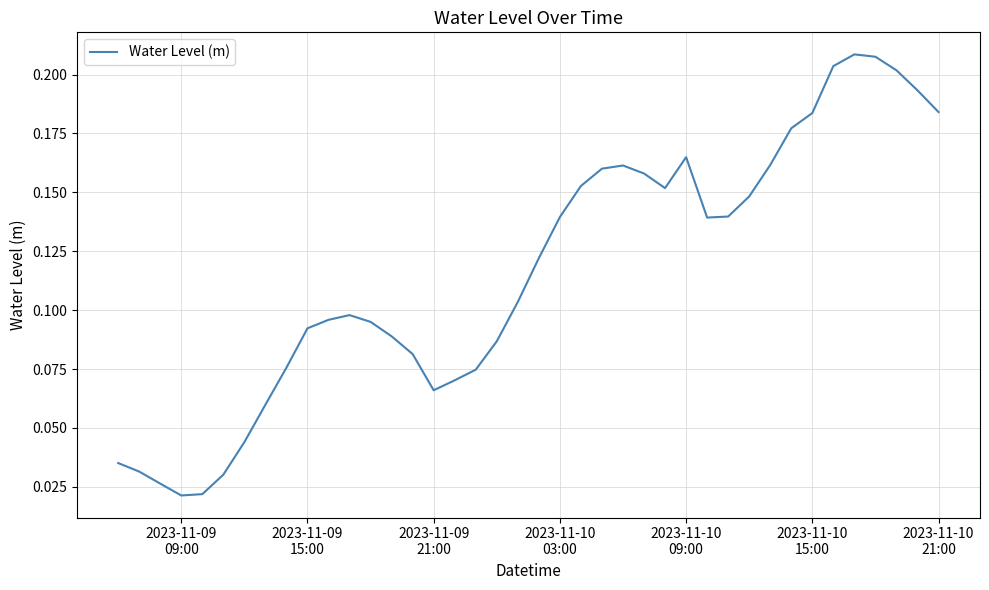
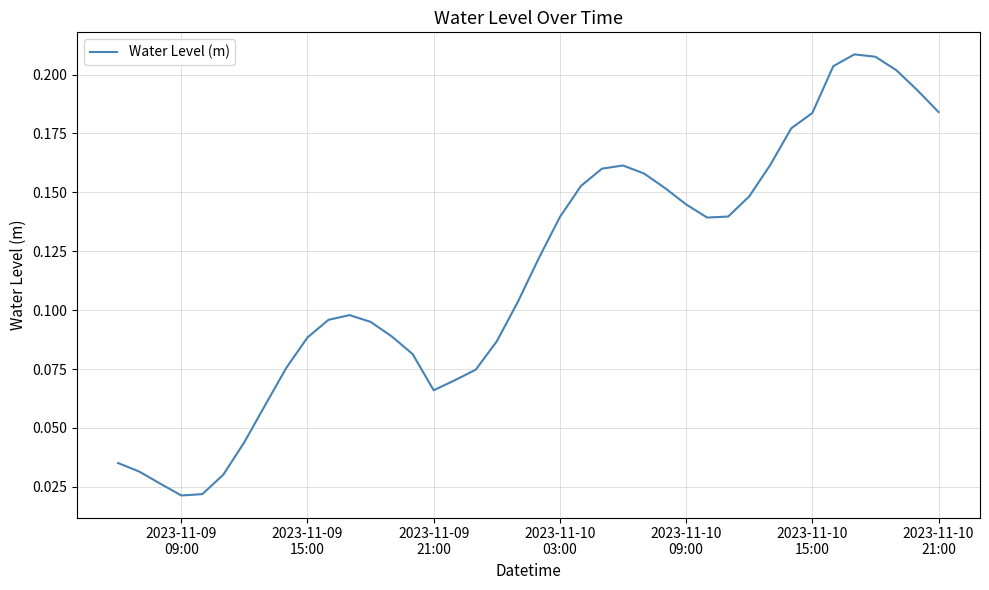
2023-11-09 15:00: 0.092 -> 0.088
2023-11-10 09:00: 0.165 -> 0.145
